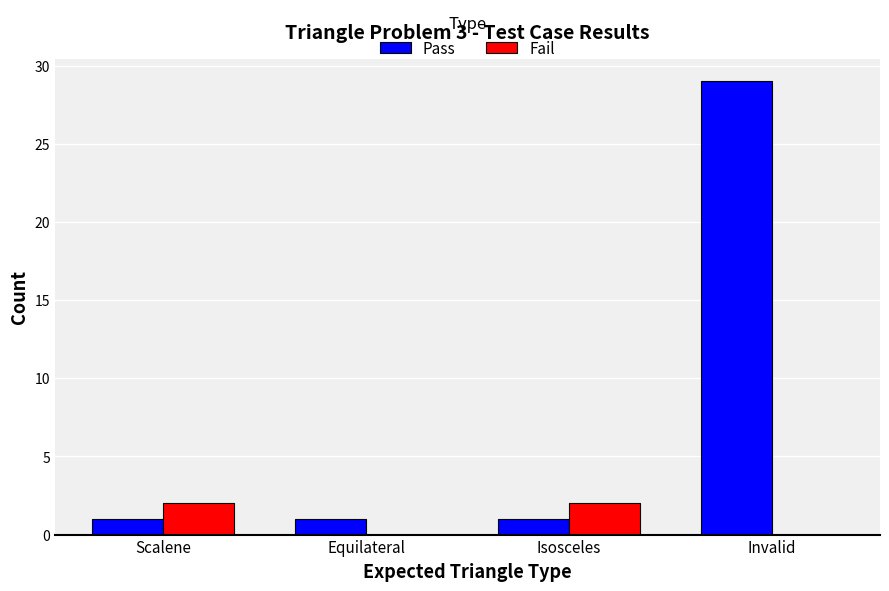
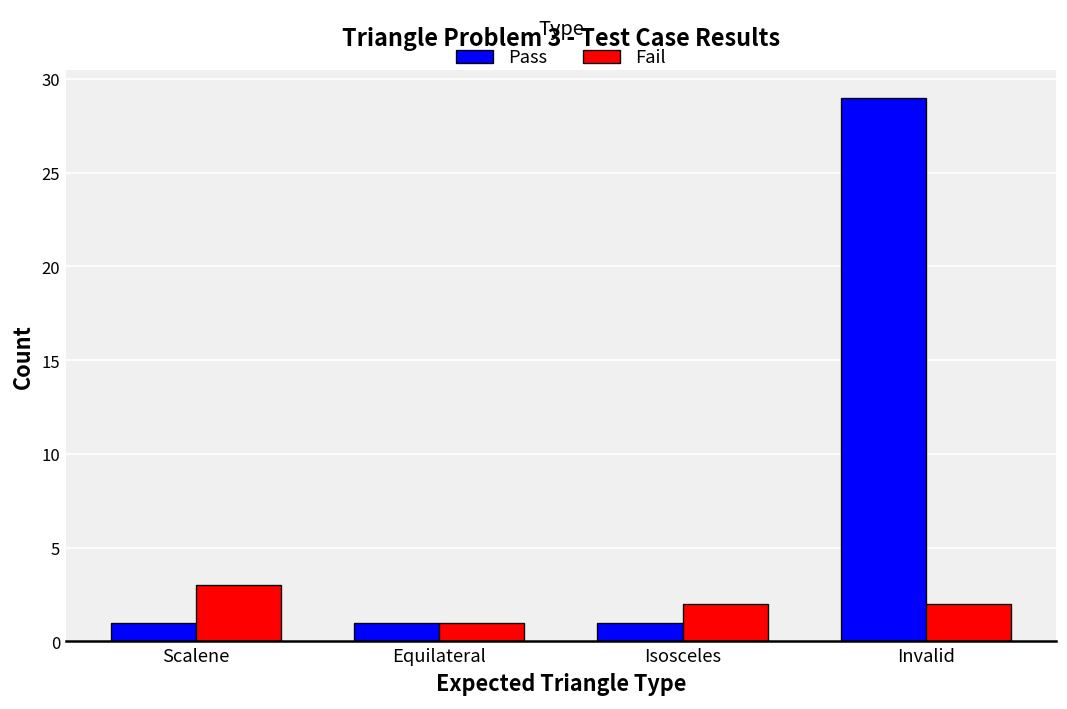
Fail, Scalene: 2 -> 3
Fail, Equilateral: 0 -> 1
Fail, Invalid: 0 -> 2
